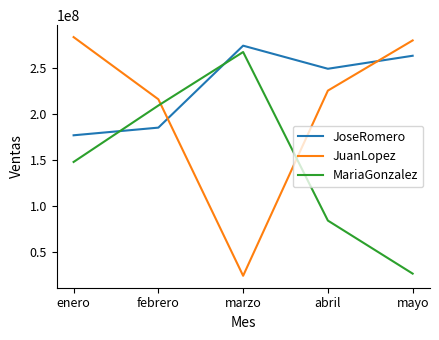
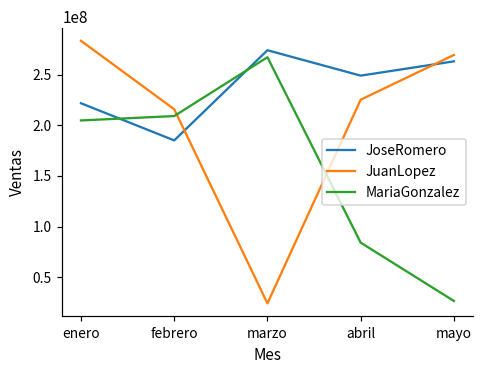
JoseRomero, enero: 180000000 -> 220000000
MariaGonzalez, enero: 150000000 -> 200000000
JuanLopez, mayo: 280000000 -> 270000000
